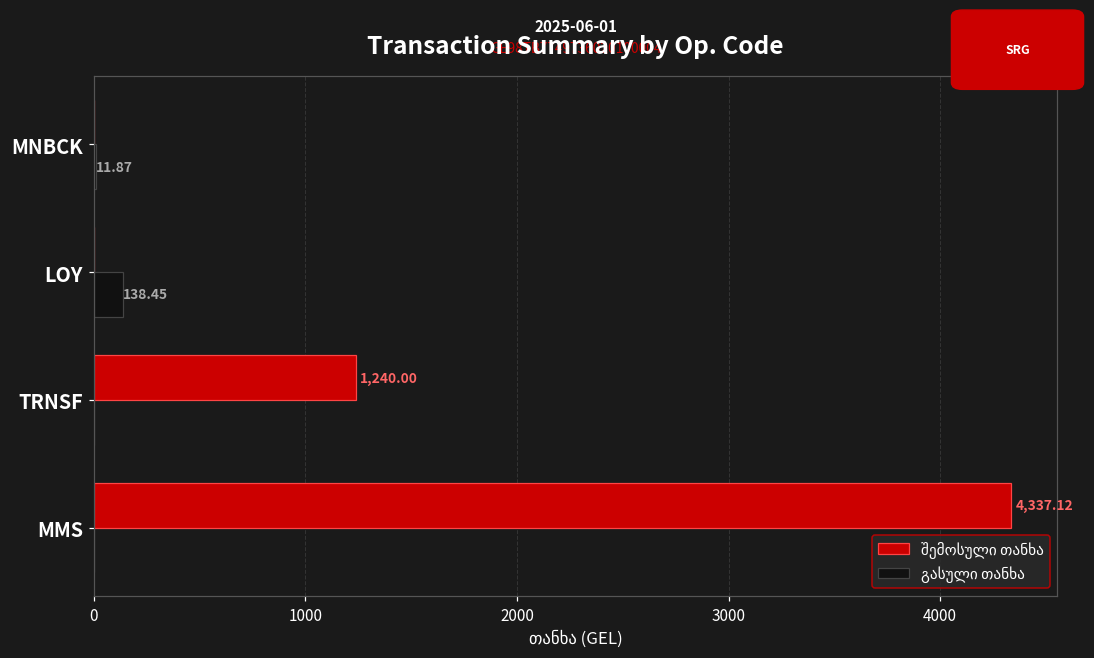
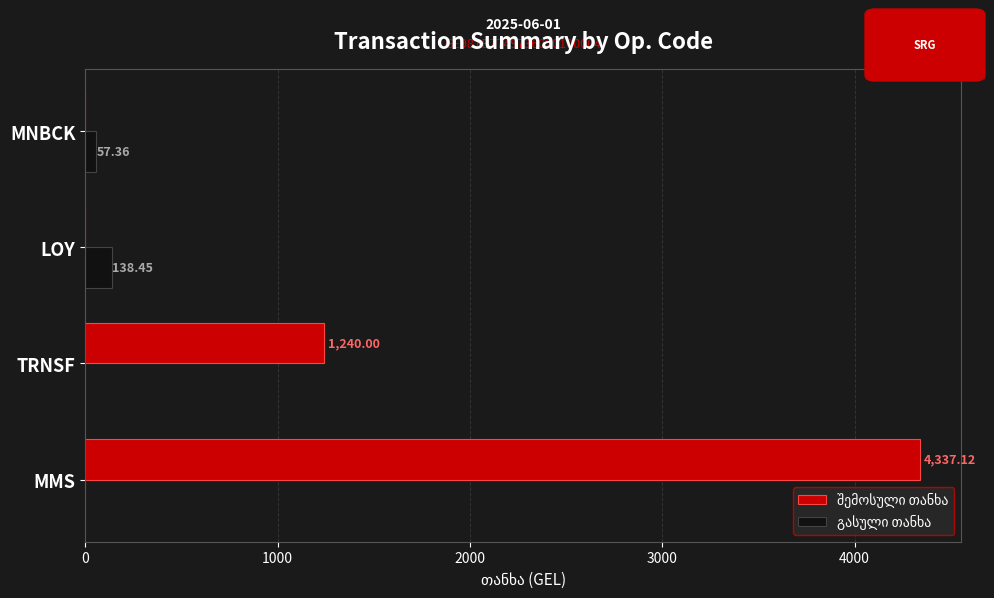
გასული თანხა, MNBCK: 11.87 -> 57.36
